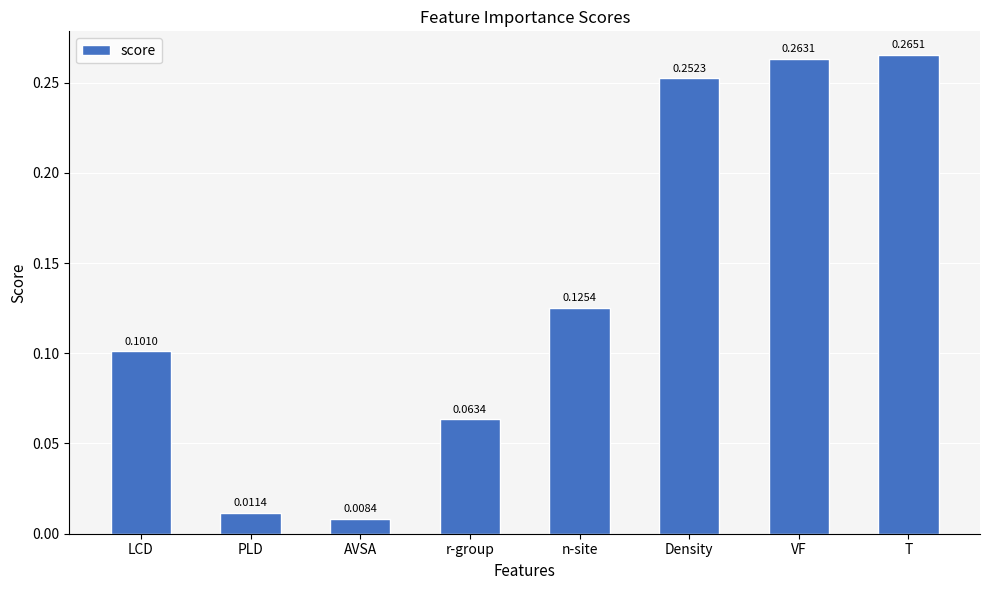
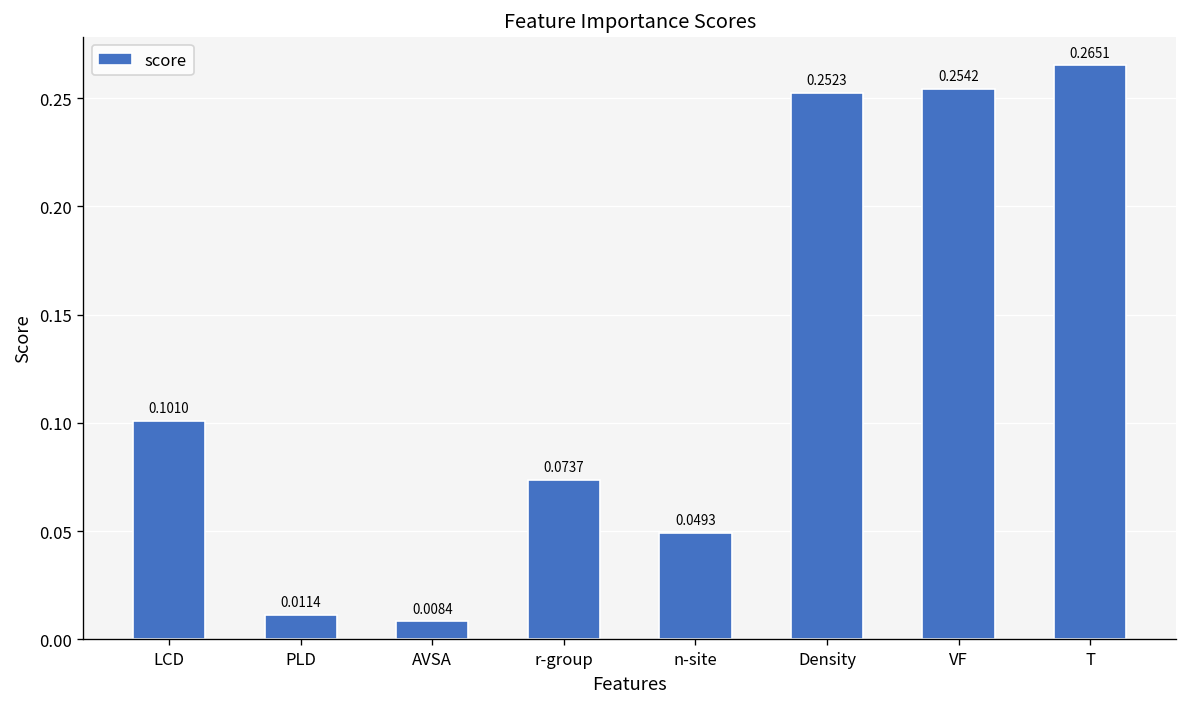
r-group: 0.0634 -> 0.0737
n-site: 0.1254 -> 0.0493
VF: 0.2631 -> 0.2542
